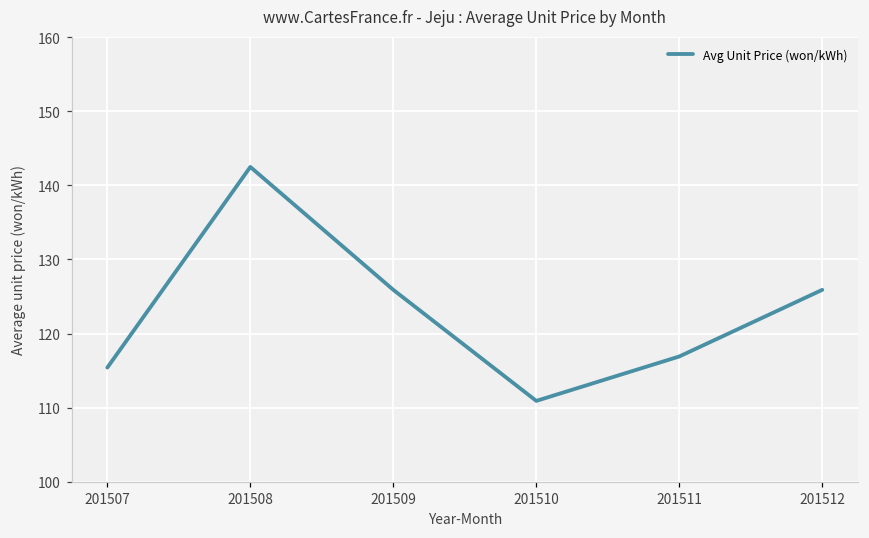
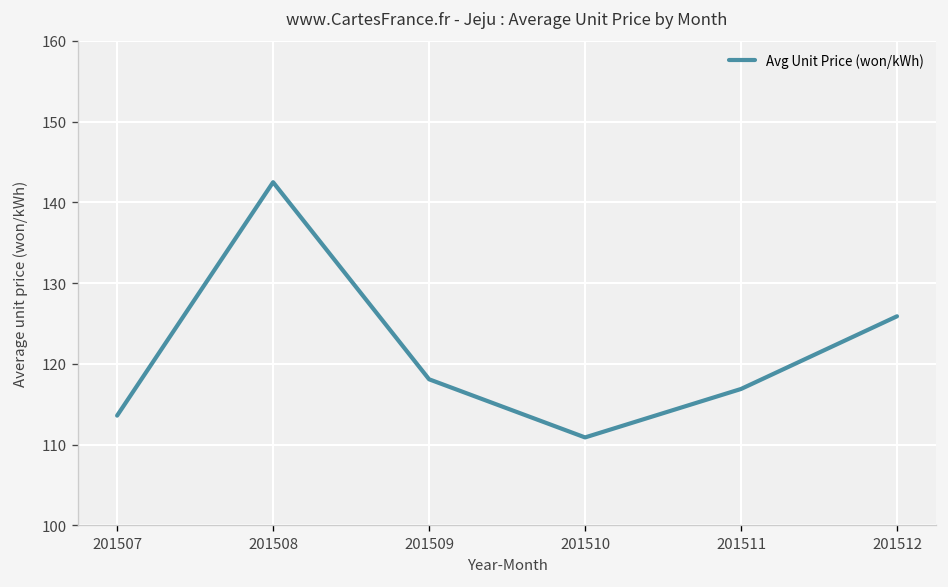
201507: 115 -> 114
201509: 126 -> 118
